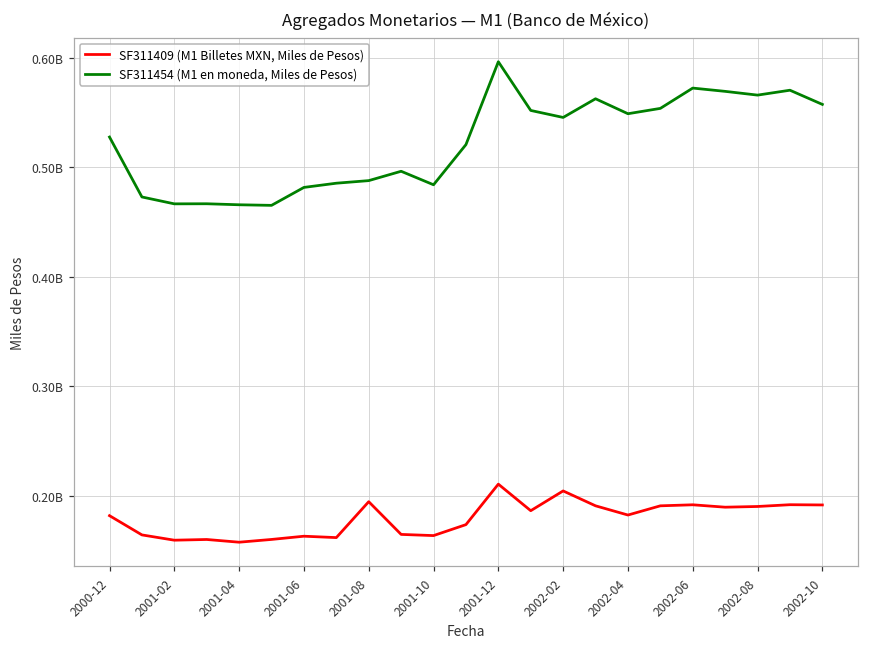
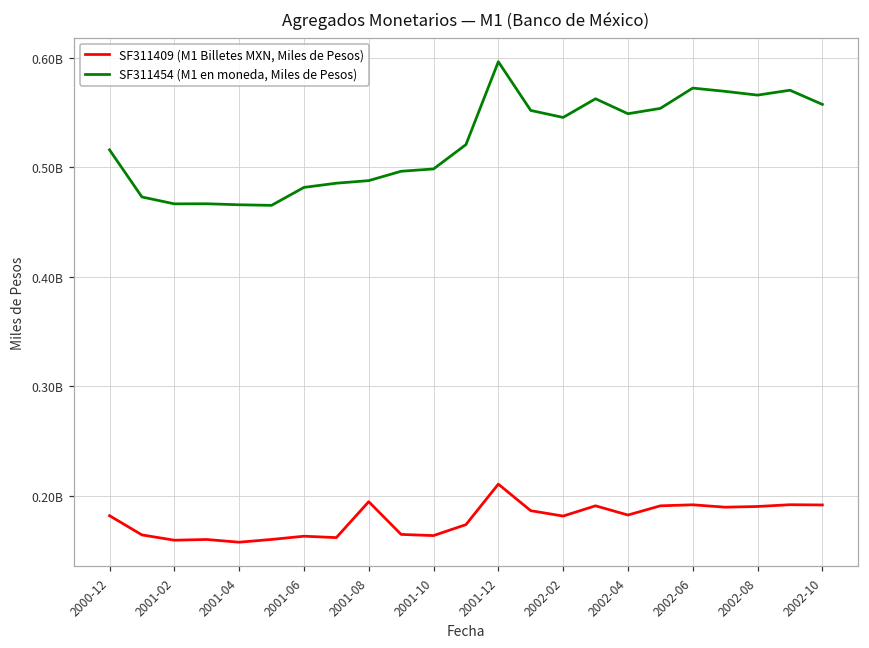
SF311454 (M1 en moneda, Miles de Pesos), 2000-12: 530000000 -> 520000000
SF311454 (M1 en moneda, Miles de Pesos), 2001-10: 480000000 -> 500000000
SF311409 (M1 Billetes MXN, Miles de Pesos), 2002-02: 200000000 -> 180000000
